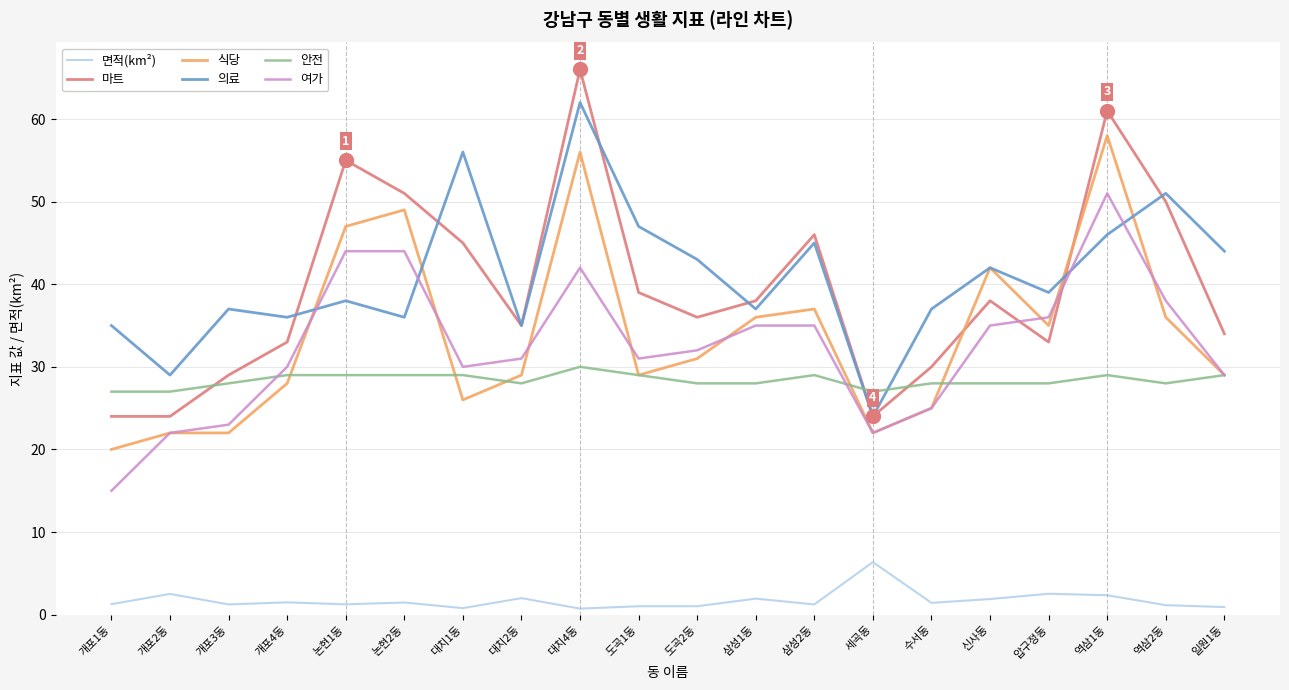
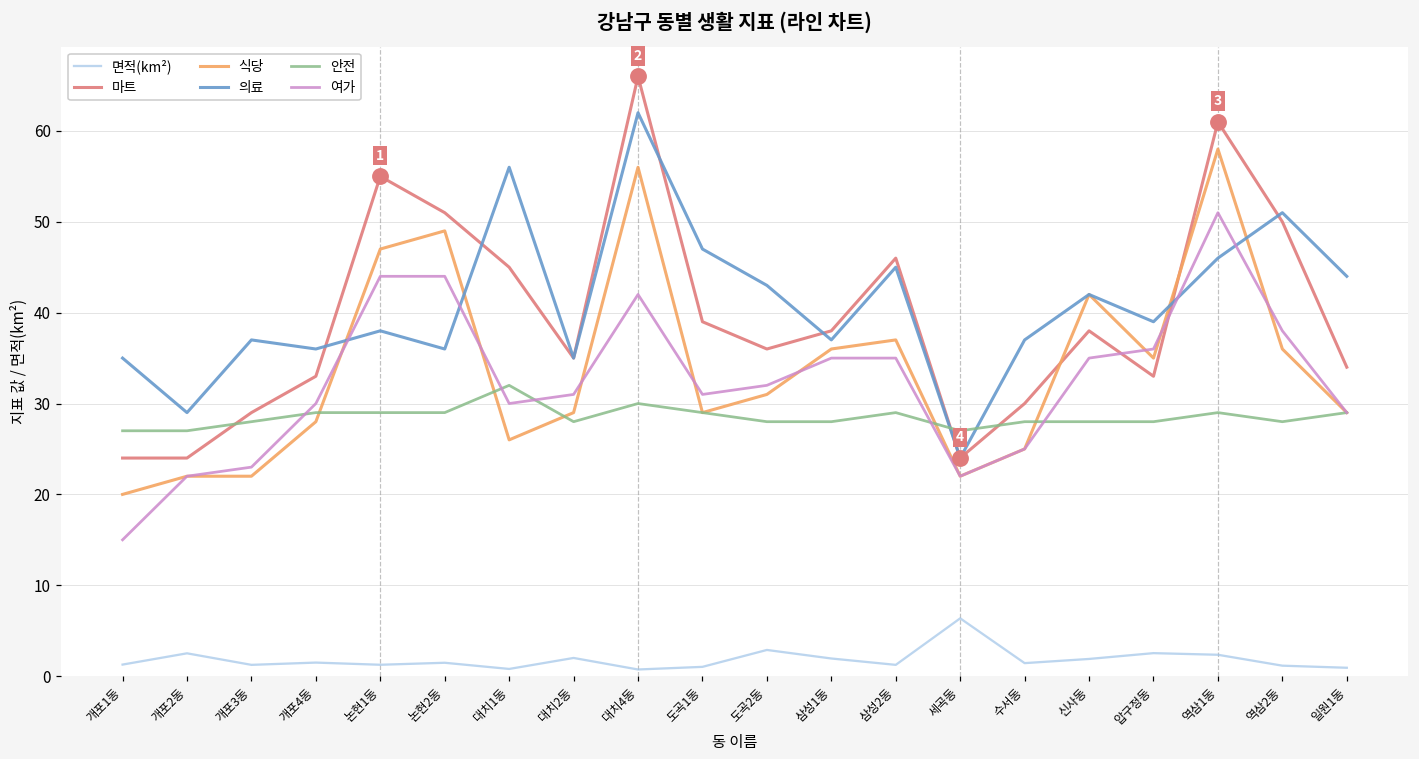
안전, 대치1동: 29 -> 32
면적(km²), 도곡2동: 1 -> 3
